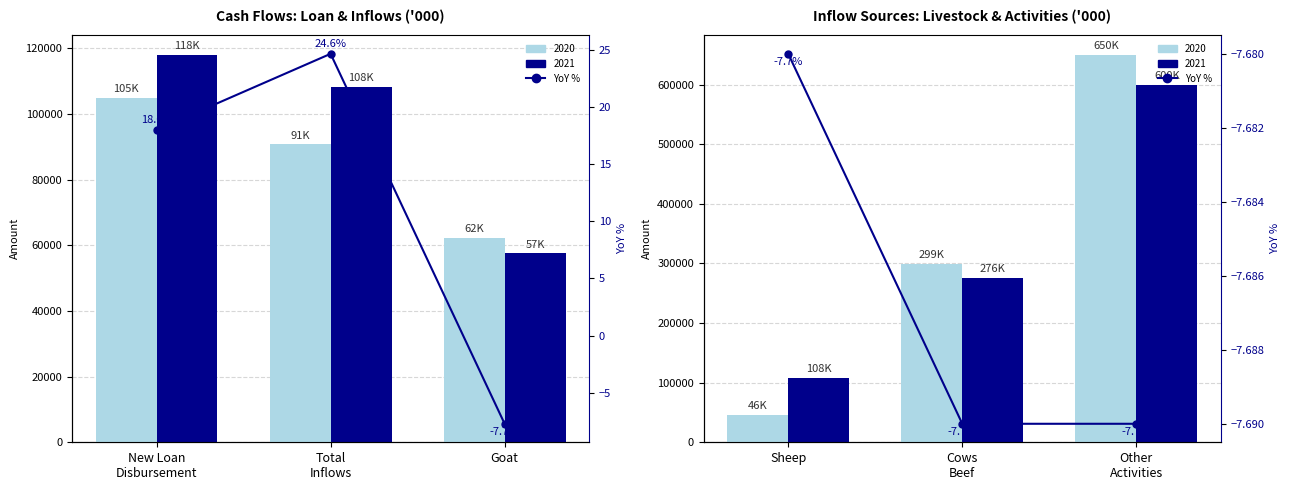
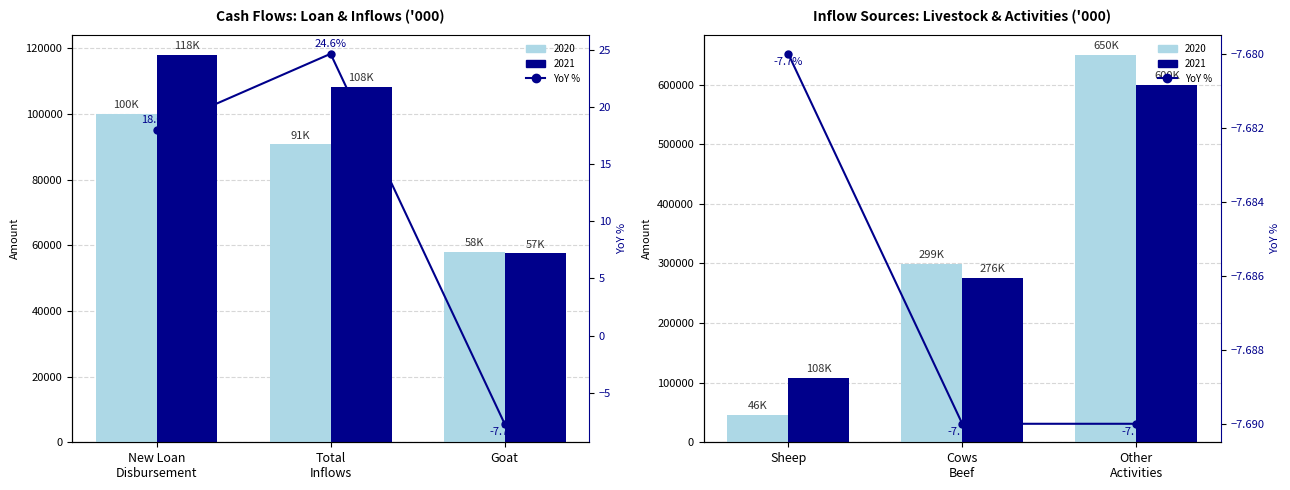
Cash Flows: Loan & Inflows ('000), 2020, New Loan Disbursement: 105K -> 100K
Cash Flows: Loan & Inflows ('000), 2020, Goat: 62K -> 58K
